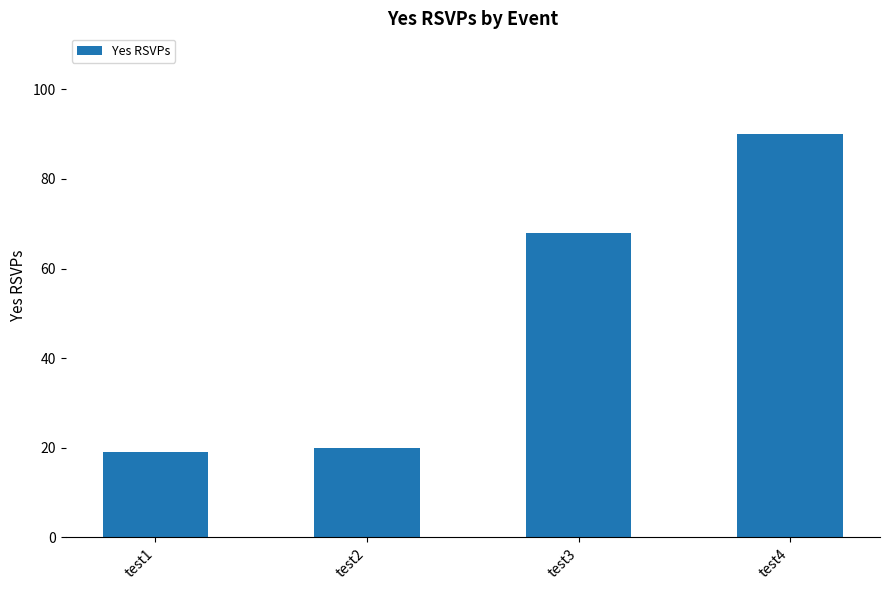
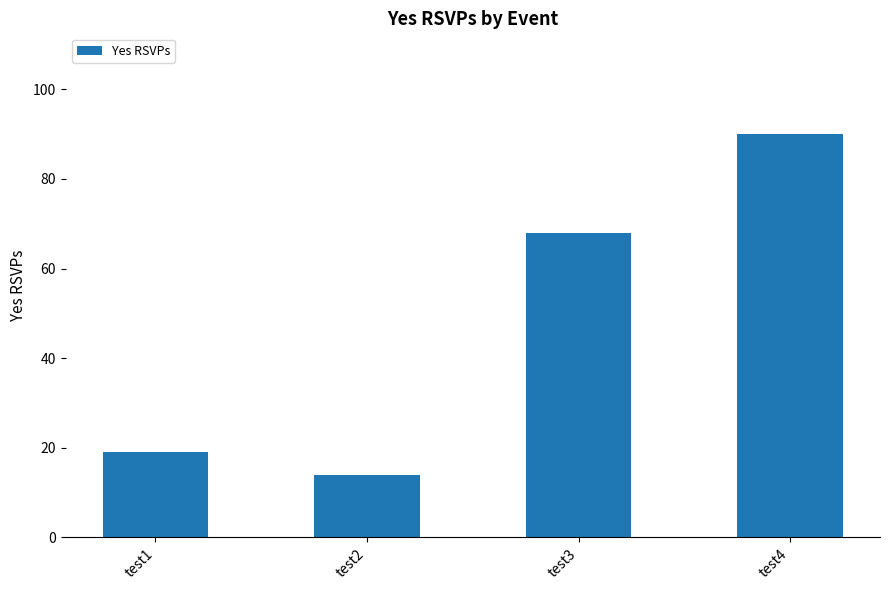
test2: 20 -> 14
